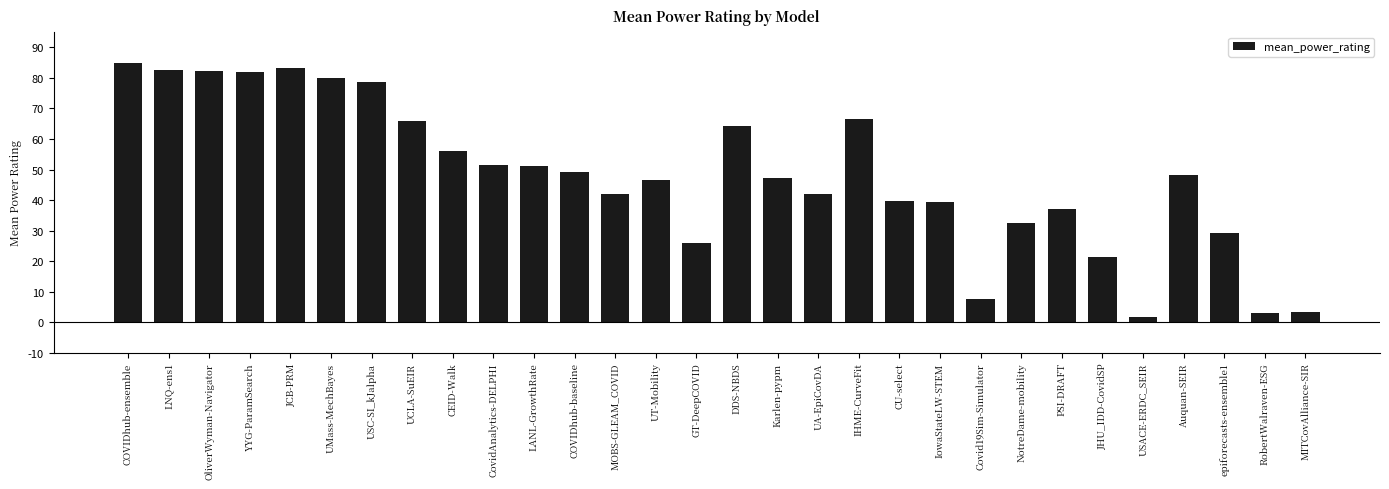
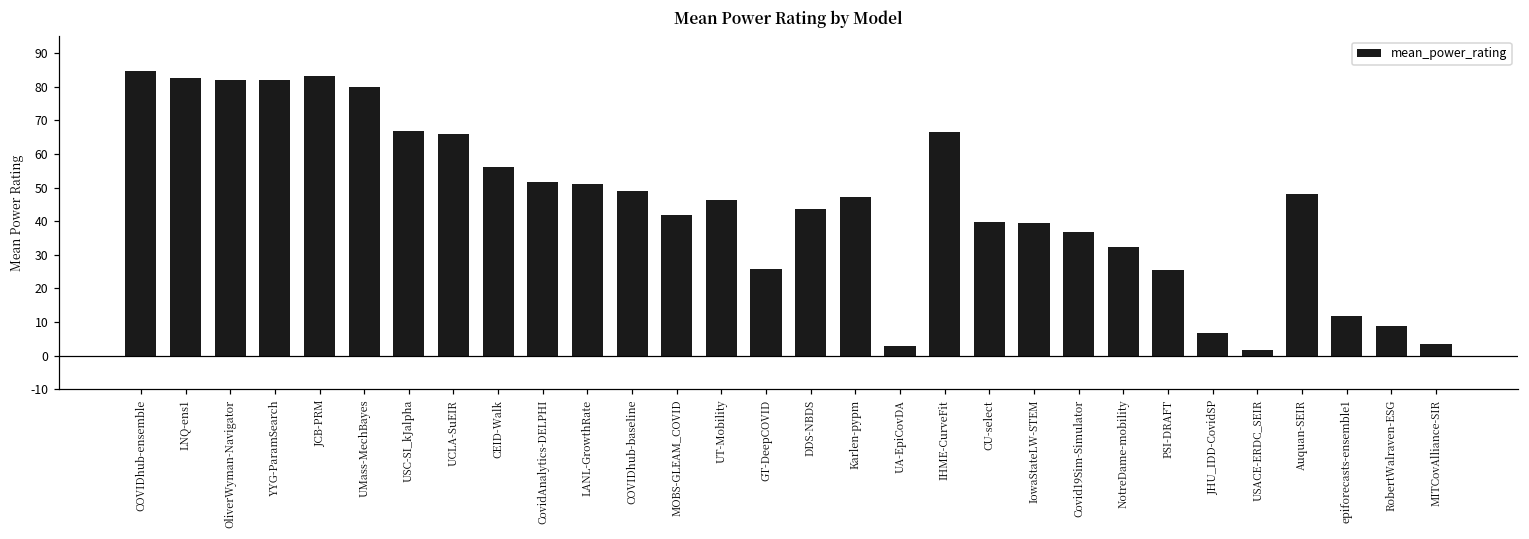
USC-SI_kJalpha: 79 -> 67
DDS-NBDS: 64 -> 44
UA-EpiCovDA: 42 -> 3
Covid19Sim-Simulator: 8 -> 37
PSI-DRAFT: 37 -> 25
JHU_IDD-CovidSP: 21 -> 7
epiforecasts-ensemble1: 29 -> 12
RobertWalraven-ESG: 3 -> 9
